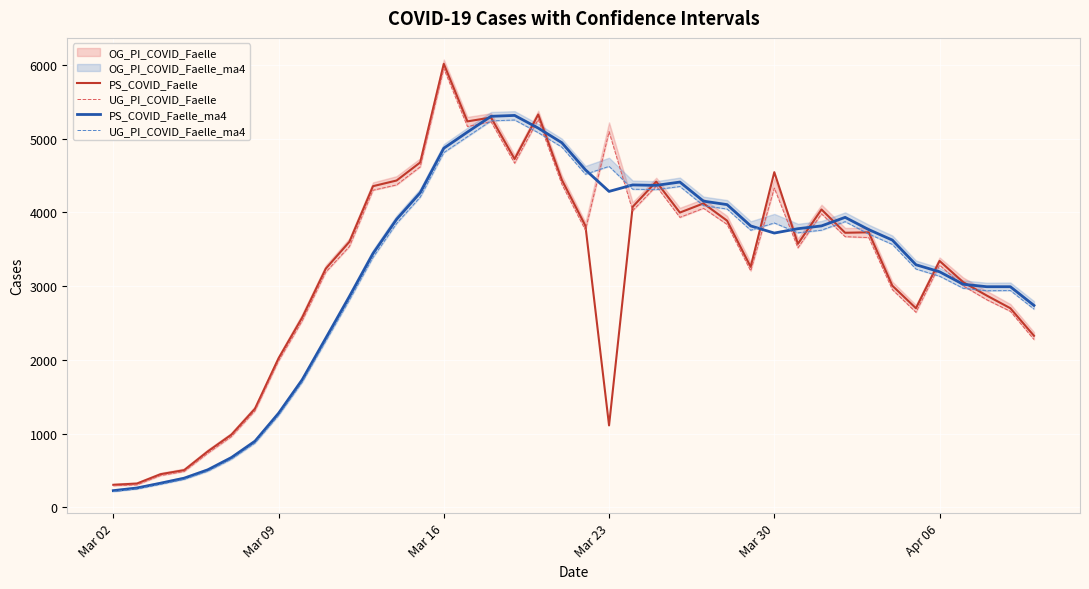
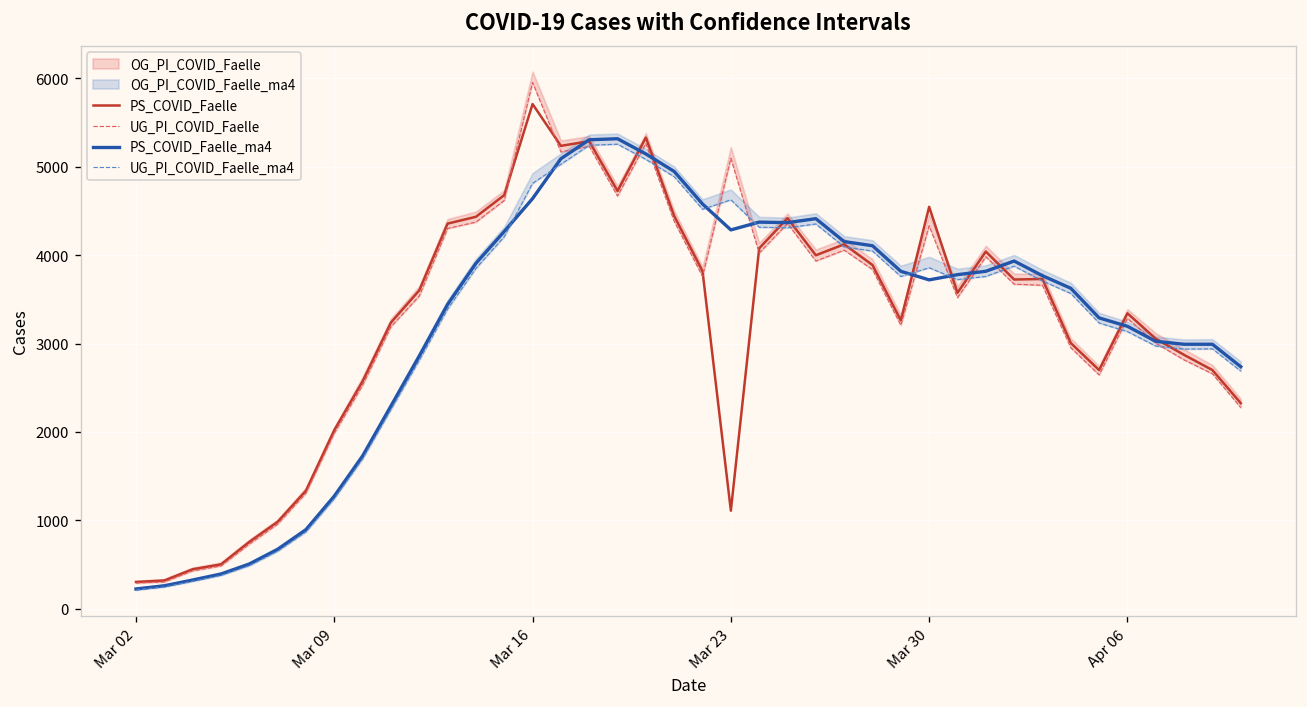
PS_COVID_Faelle, Mar 16: 6000 -> 5700
PS_COVID_Faelle_ma4, Mar 16: 4900 -> 4600
